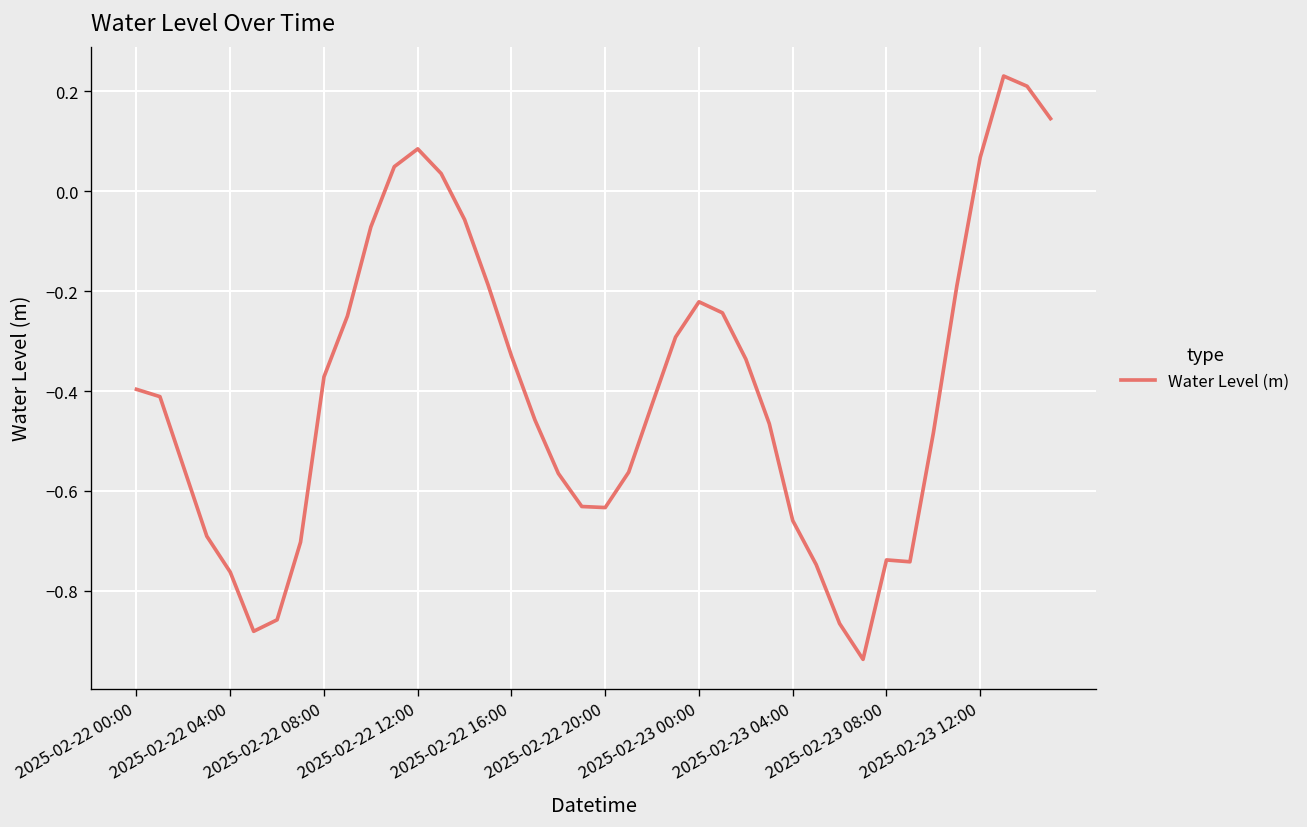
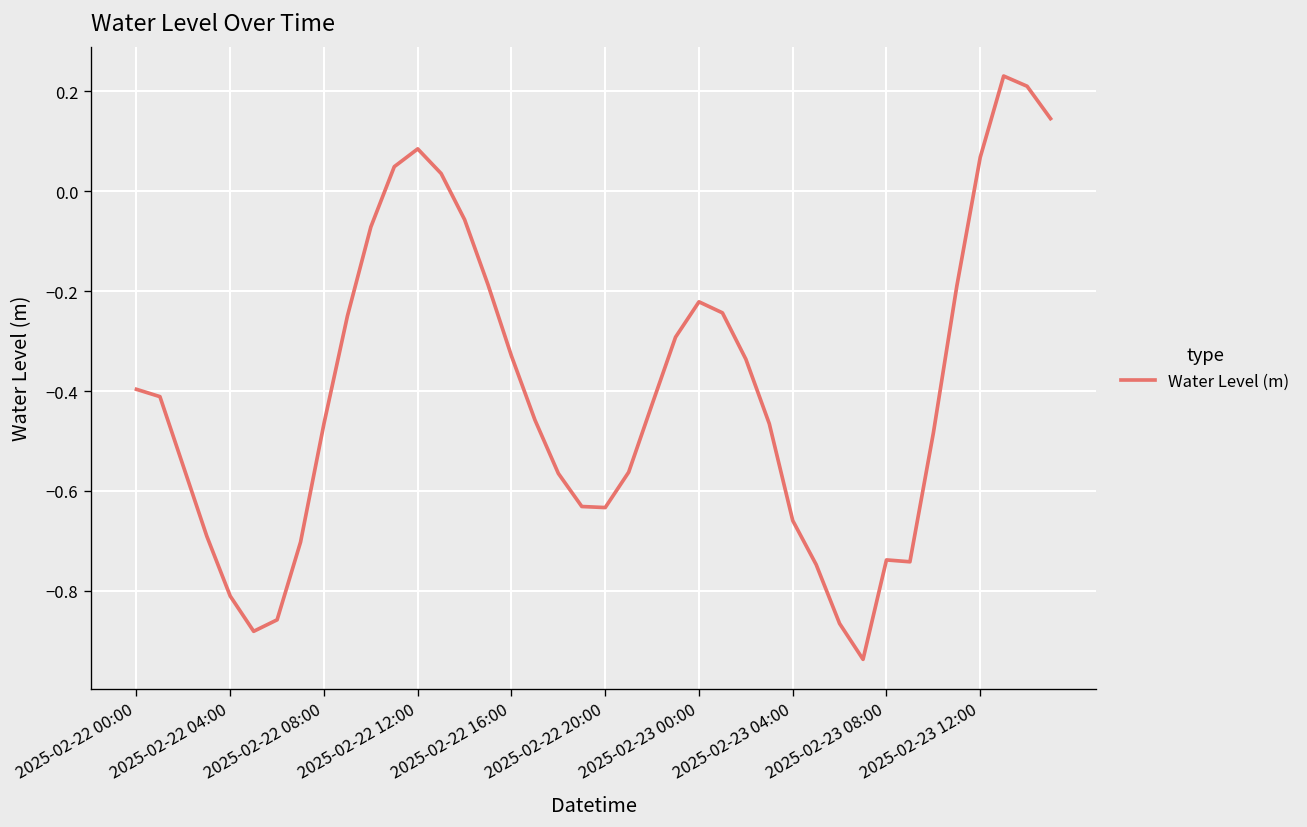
2025-02-22 04:00: -0.76 -> -0.81
2025-02-22 08:00: -0.37 -> -0.47
